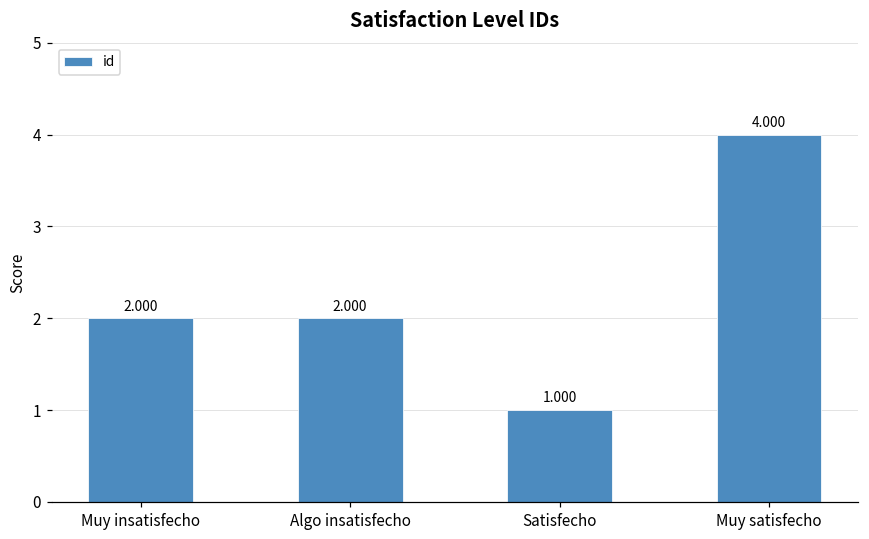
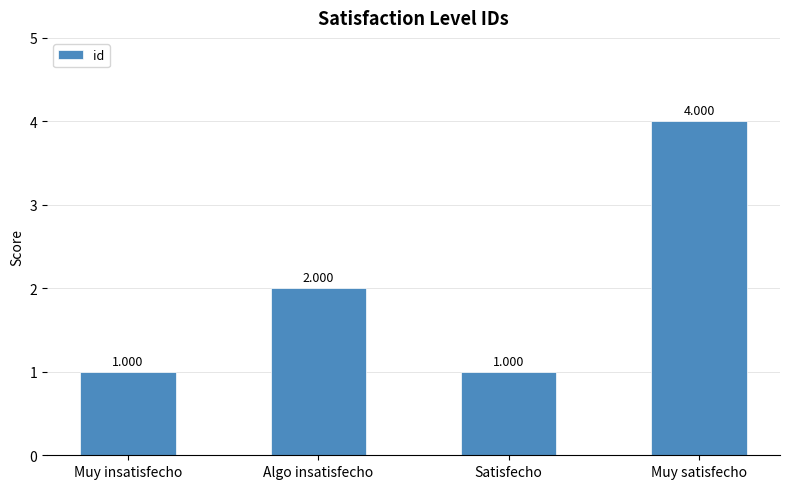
Muy insatisfecho: 2.000 -> 1.000
